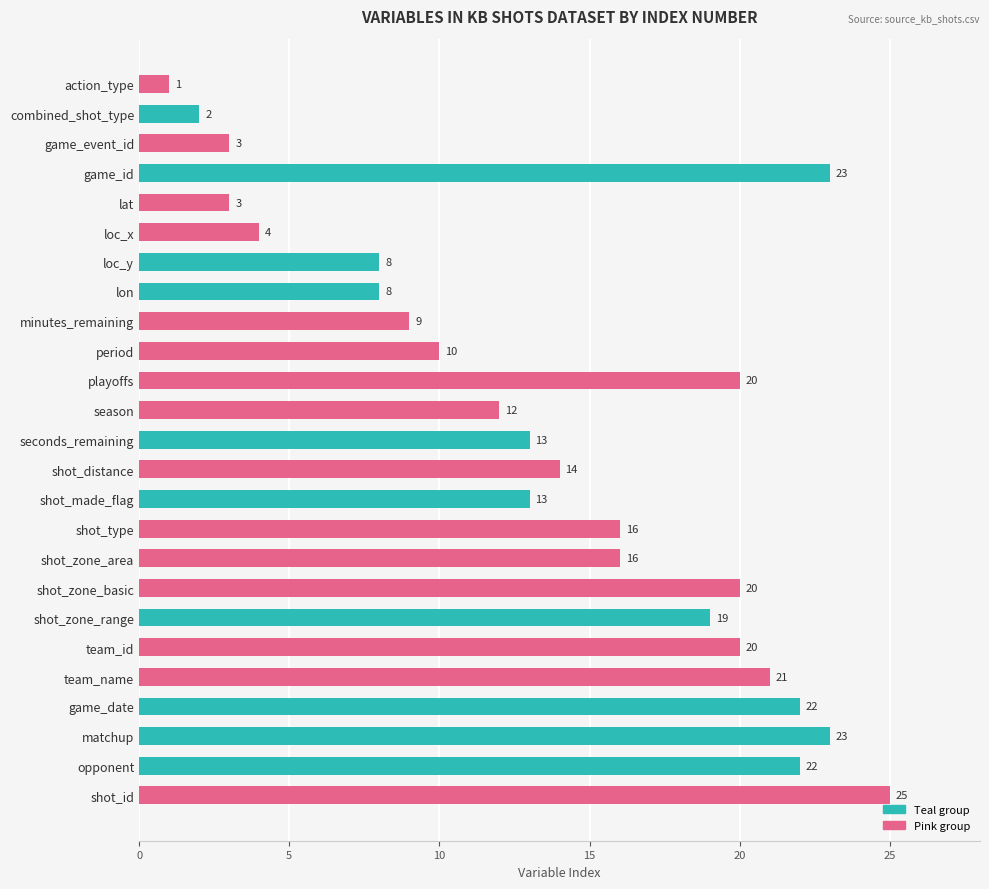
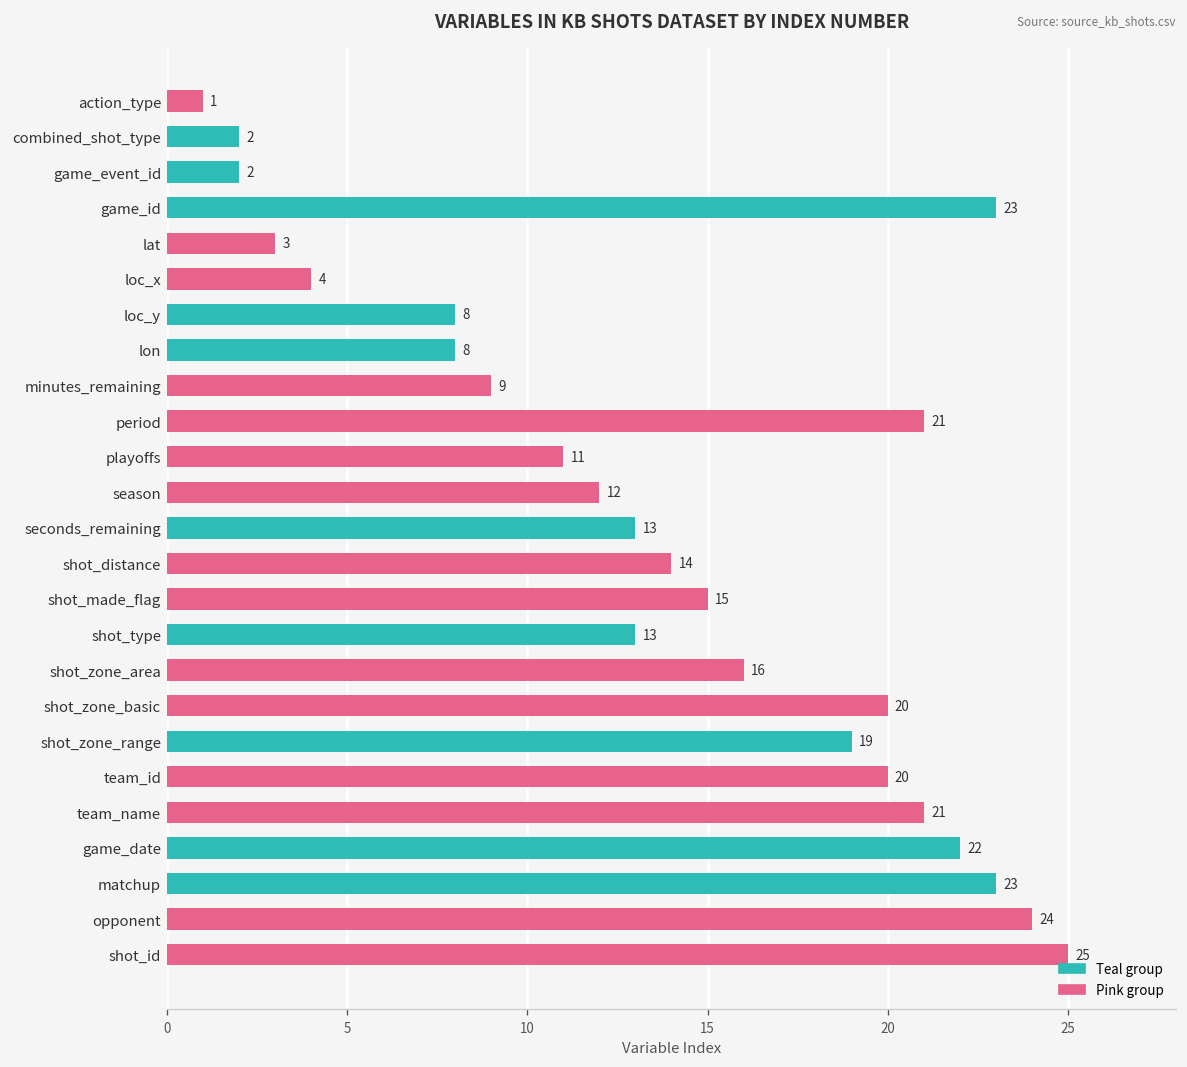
game_event_id: 3 -> 2
period: 10 -> 21
playoffs: 20 -> 11
shot_made_flag: 13 -> 15
shot_type: 16 -> 13
opponent: 22 -> 24
